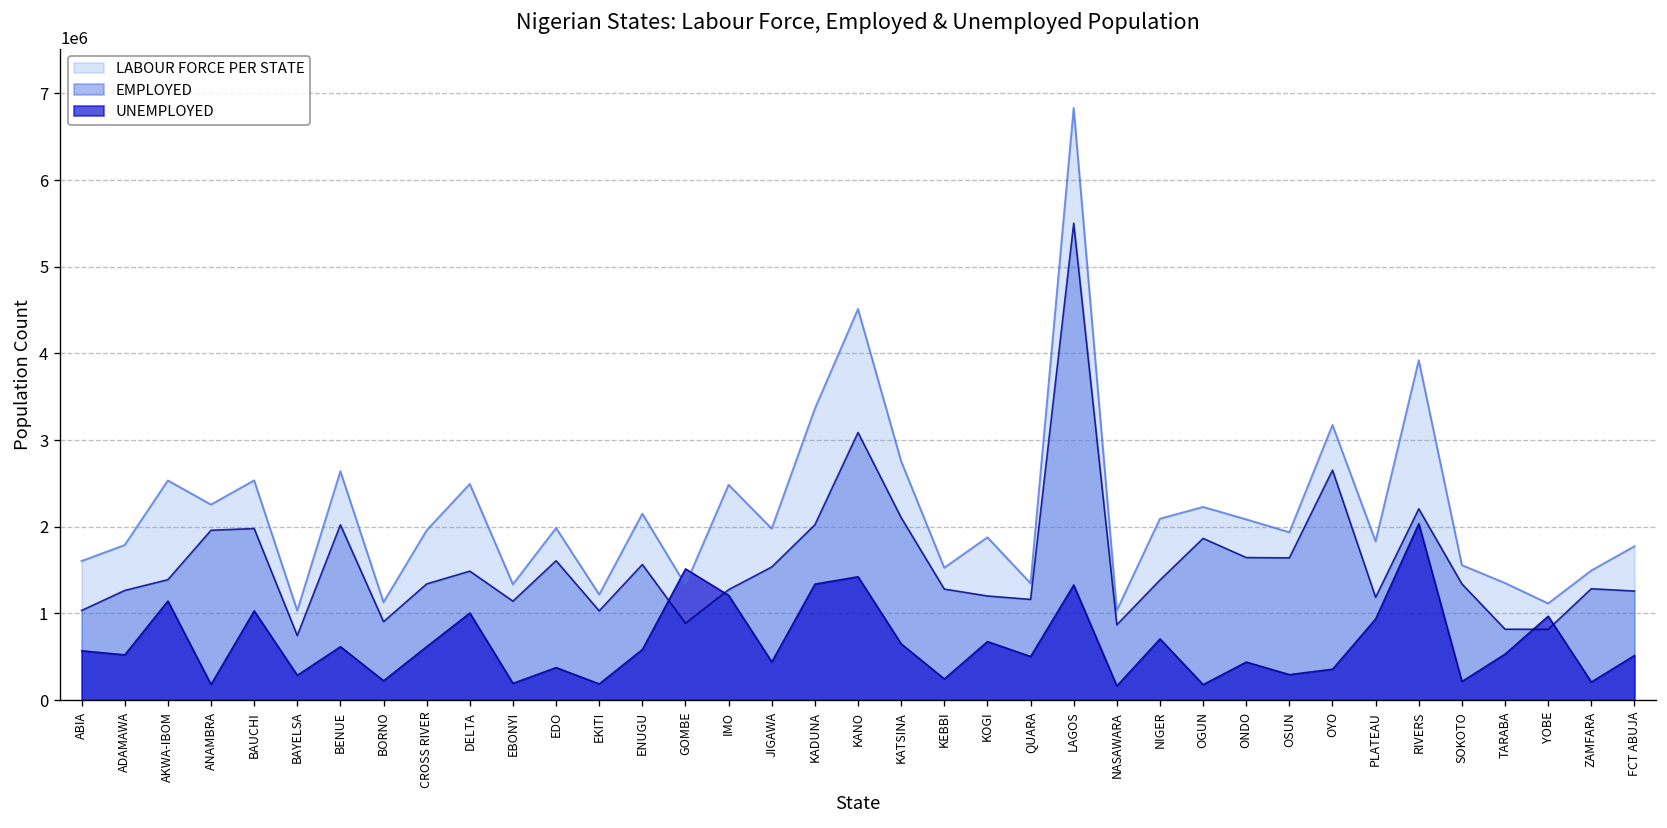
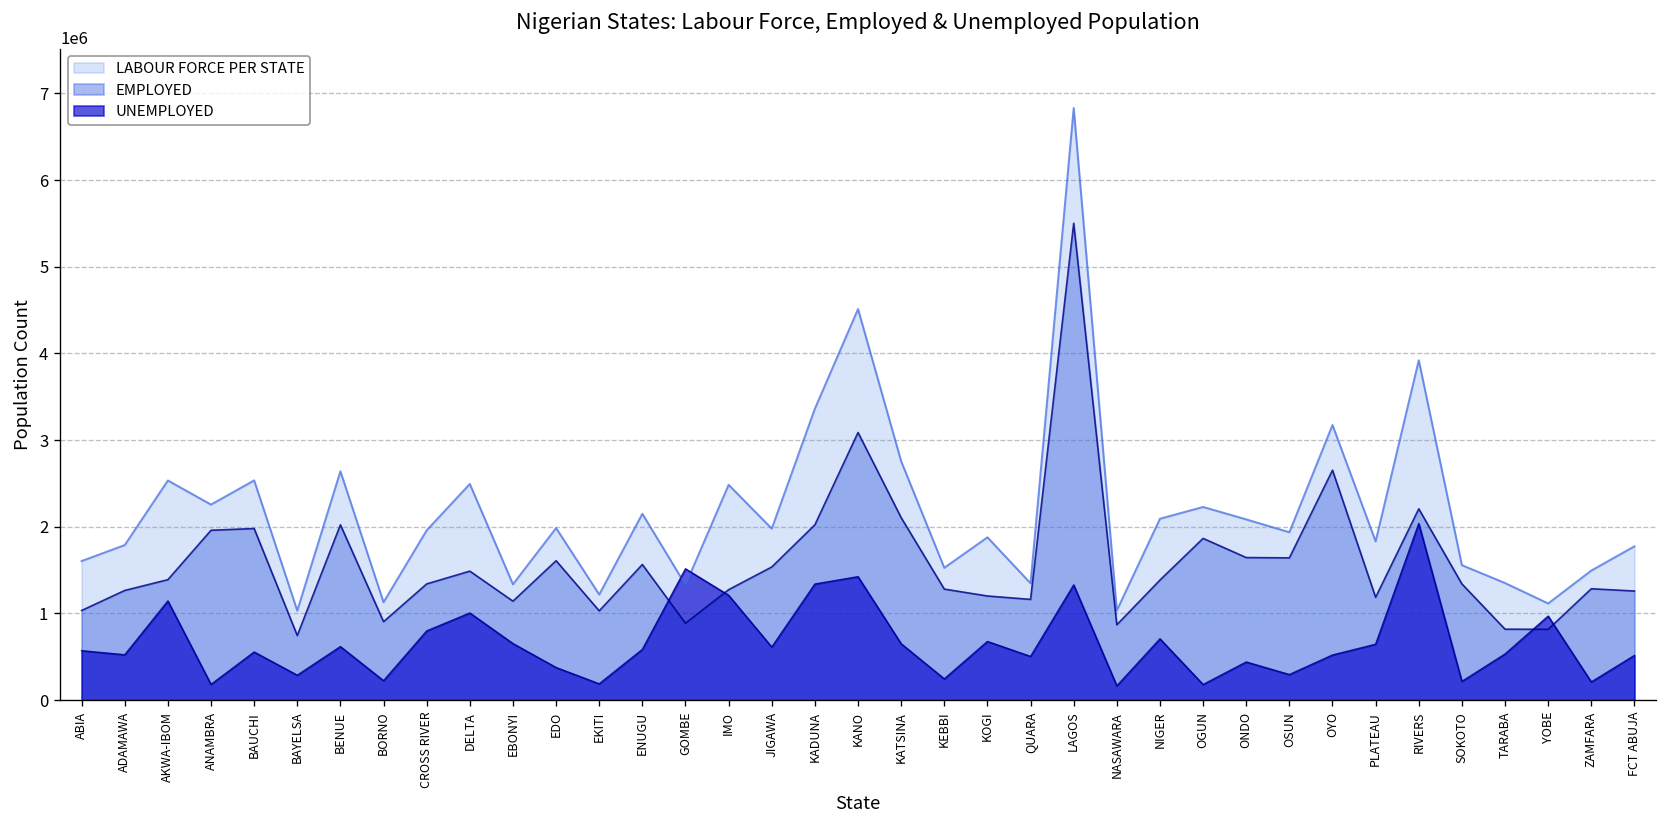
UNEMPLOYED, BAUCHI: 1000000 -> 600000
UNEMPLOYED, CROSS RIVER: 600000 -> 800000
UNEMPLOYED, EBONYI: 200000 -> 700000
UNEMPLOYED, JIGAWA: 400000 -> 600000
UNEMPLOYED, OYO: 400000 -> 500000
UNEMPLOYED, PLATEAU: 900000 -> 600000
